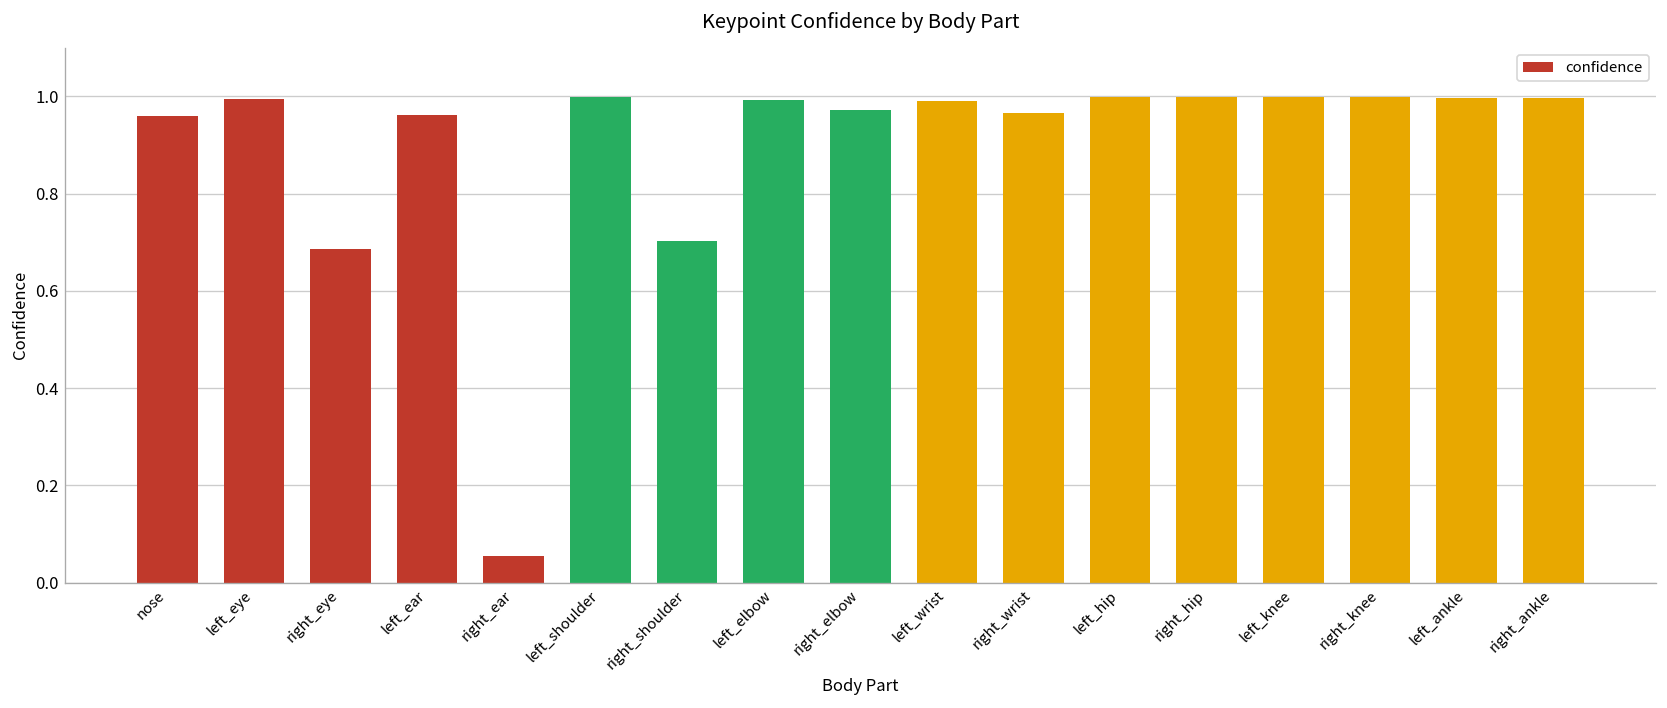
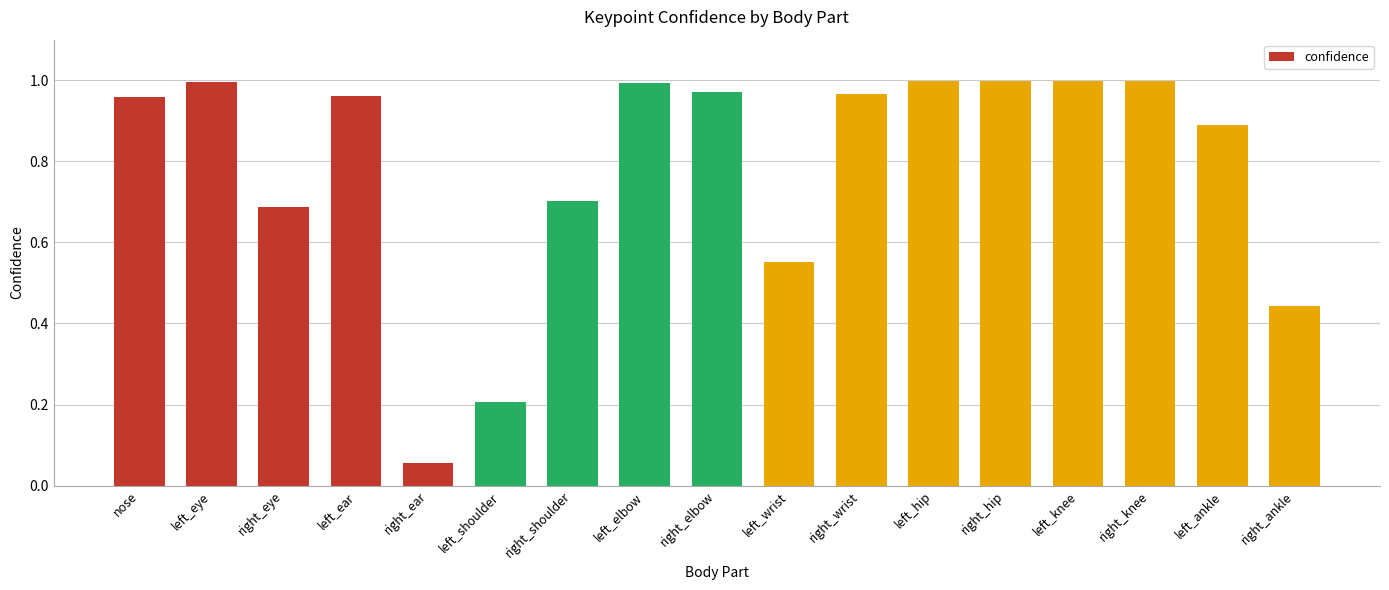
left_shoulder: 1.00 -> 0.21
left_wrist: 0.99 -> 0.55
left_ankle: 1.00 -> 0.89
right_ankle: 1.00 -> 0.44
